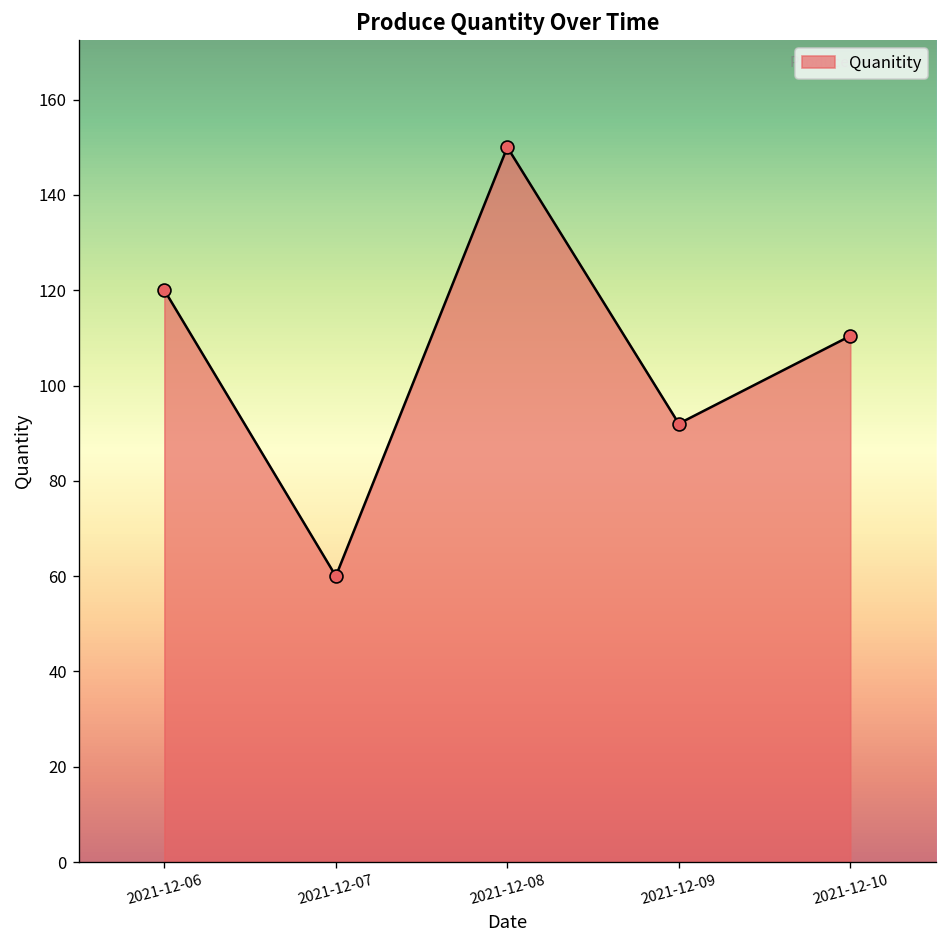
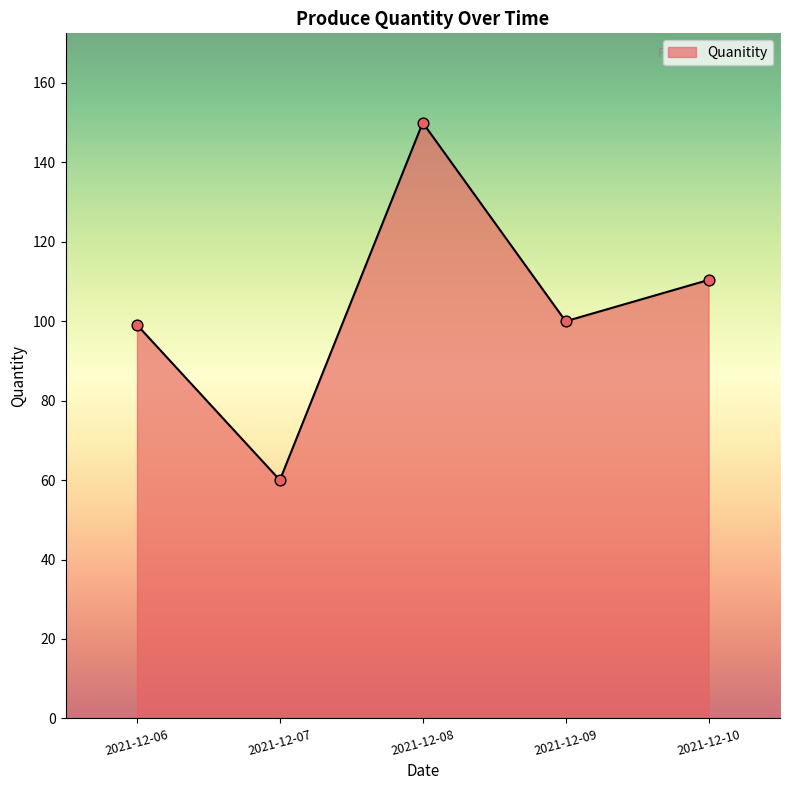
2021-12-06: 120 -> 99
2021-12-09: 92 -> 100
